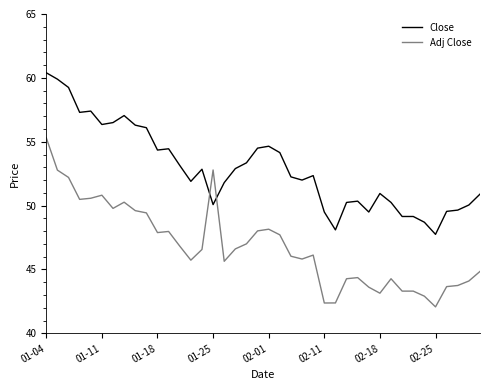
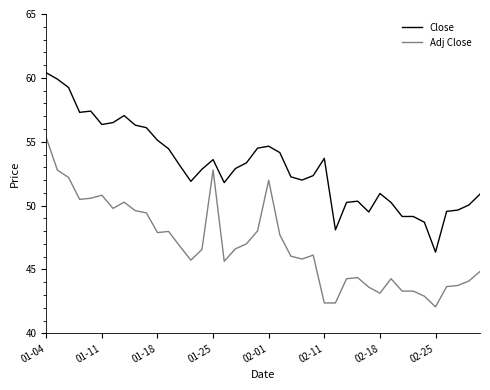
Close, 01-18: 54.3 -> 55.1
Close, 01-25: 50.1 -> 53.6
Adj Close, 02-01: 48.2 -> 52.0
Close, 02-11: 49.5 -> 53.7
Close, 02-25: 47.8 -> 46.4
